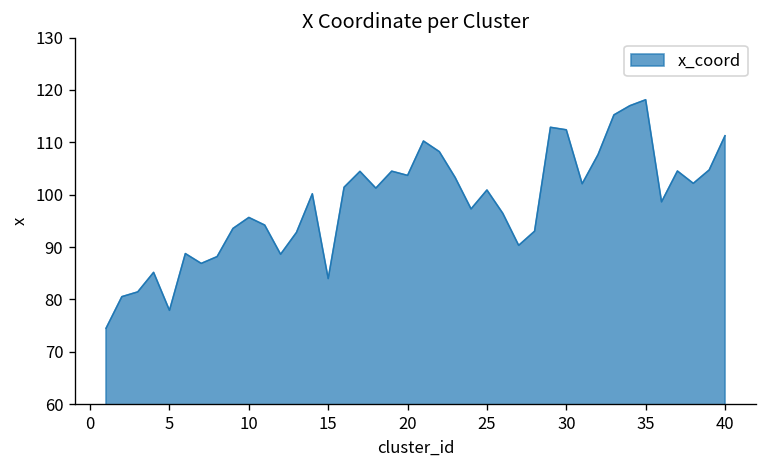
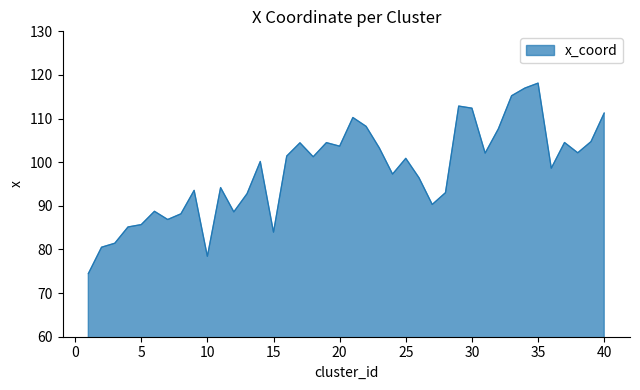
5: 78 -> 86
10: 96 -> 78
